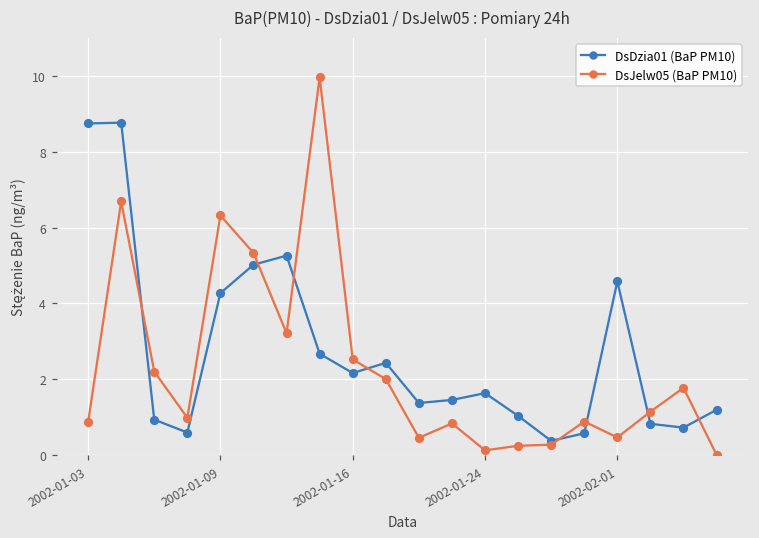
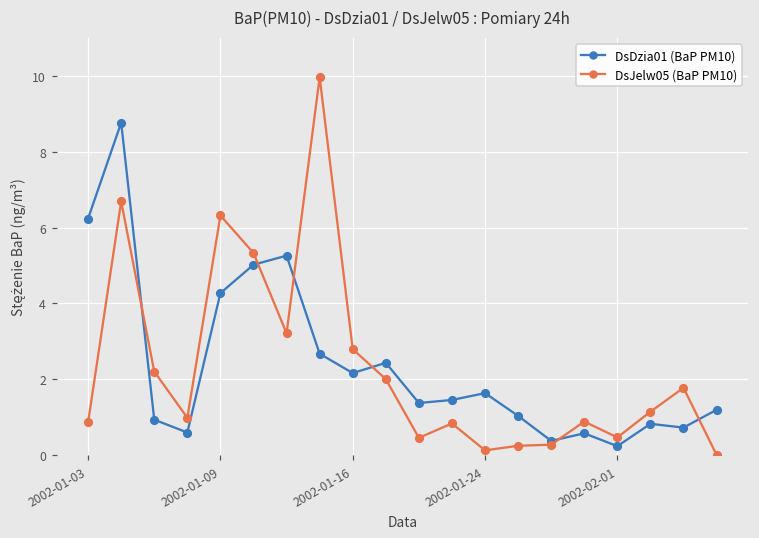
DsDzia01 (BaP PM10), 2002-01-03: 8.8 -> 6.2
DsJelw05 (BaP PM10), 2002-01-16: 2.5 -> 2.8
DsDzia01 (BaP PM10), 2002-02-01: 4.6 -> 0.2
